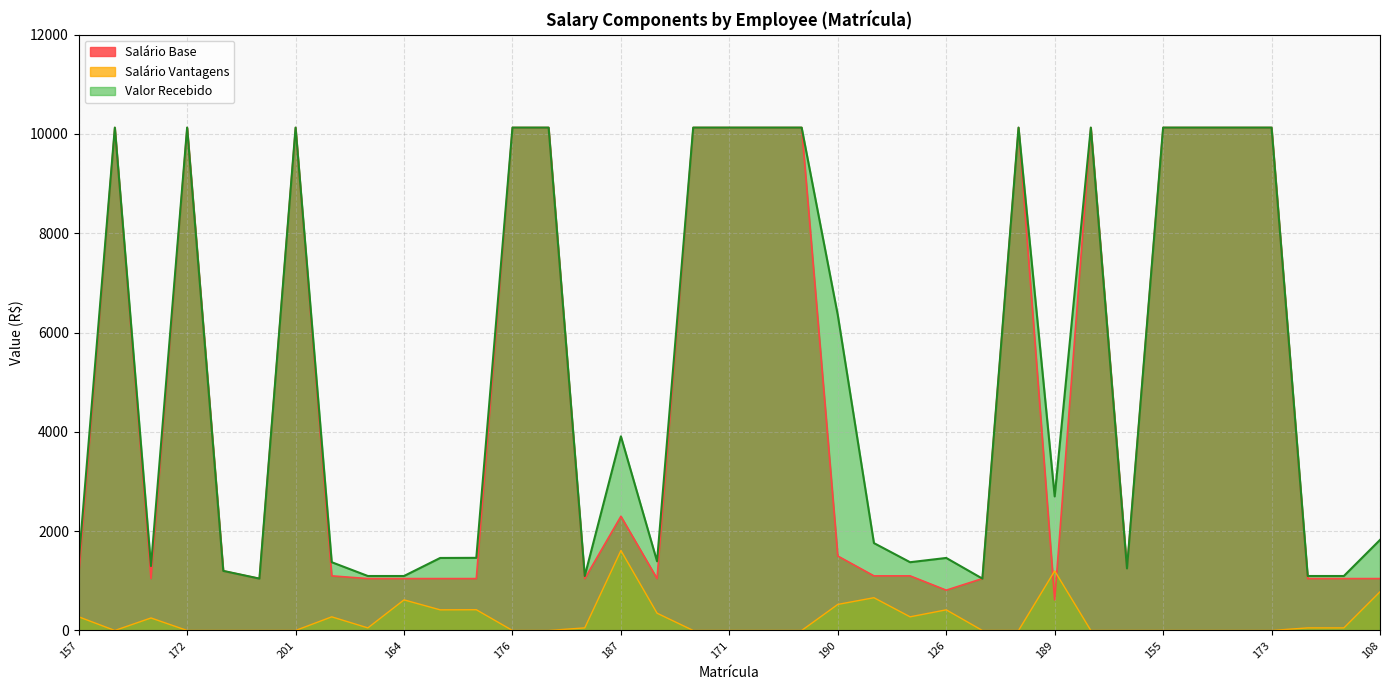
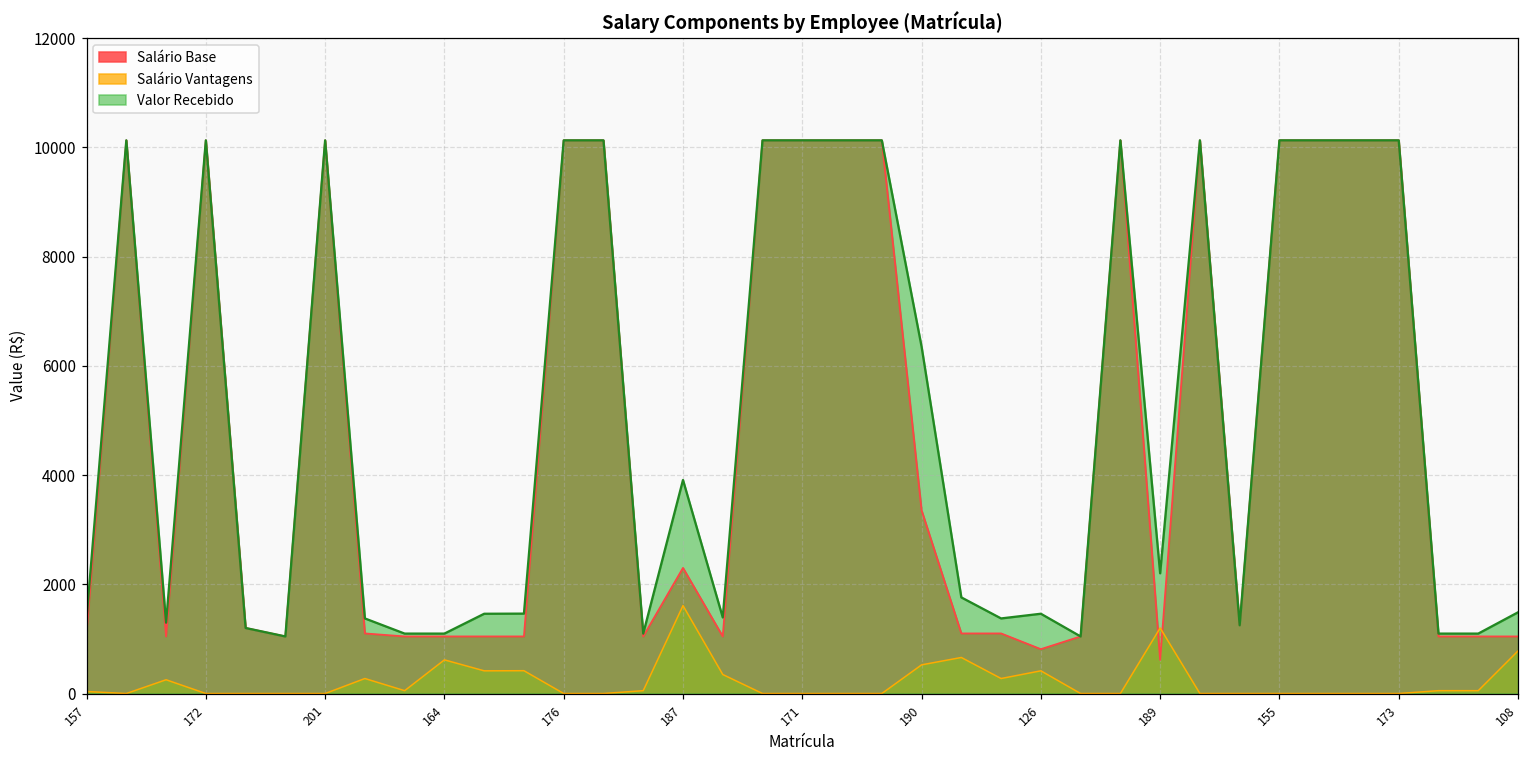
Salário Vantagens, 157: 300 -> 0
Salário Base, 190: 1500 -> 3400
Valor Recebido, 189: 2700 -> 2200
Valor Recebido, 108: 1800 -> 1500
